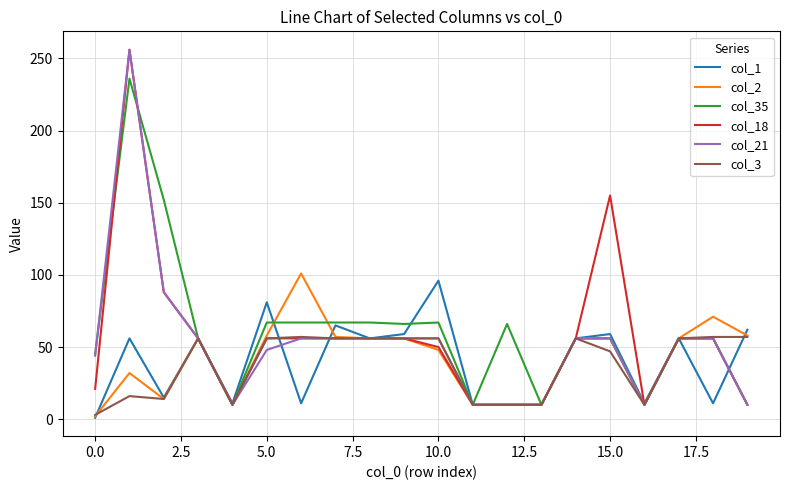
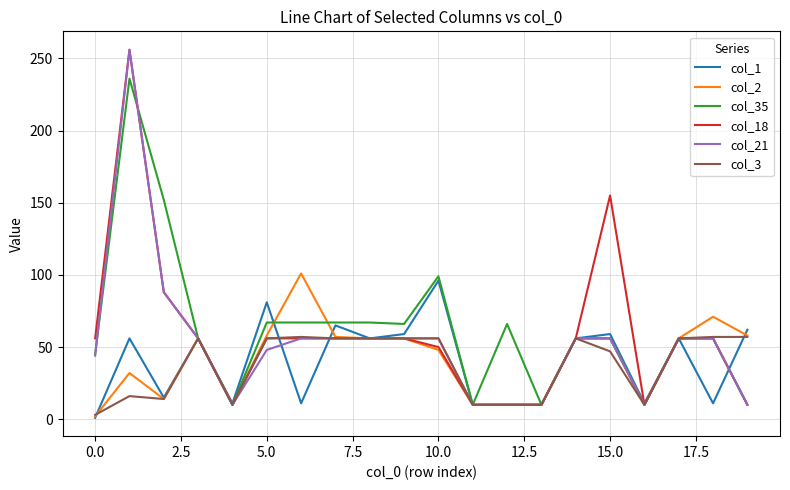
col_18, 0.0: 21 -> 56
col_35, 10.0: 67 -> 99
